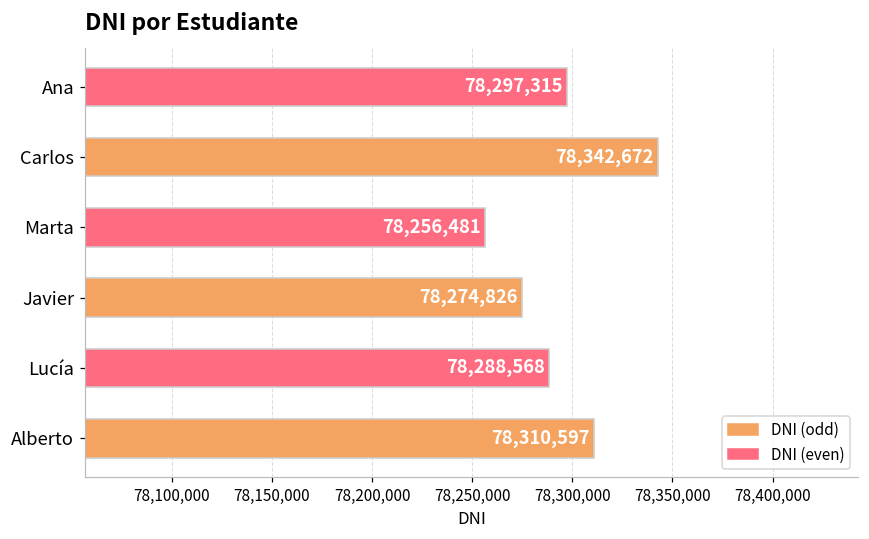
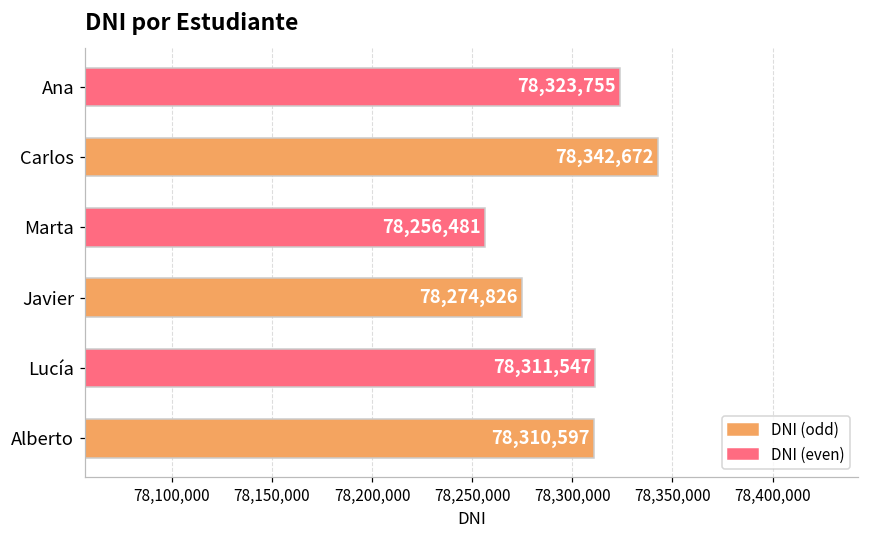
Ana: 78,297,315 -> 78,323,755
Lucía: 78,288,568 -> 78,311,547
